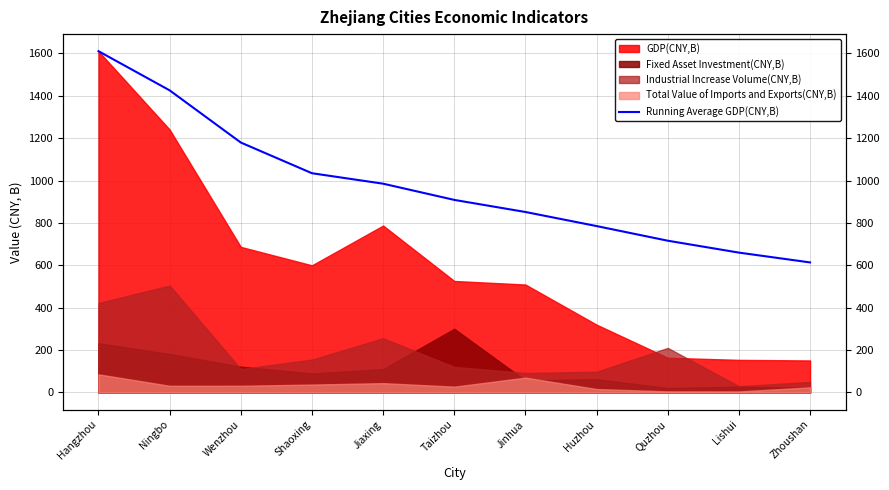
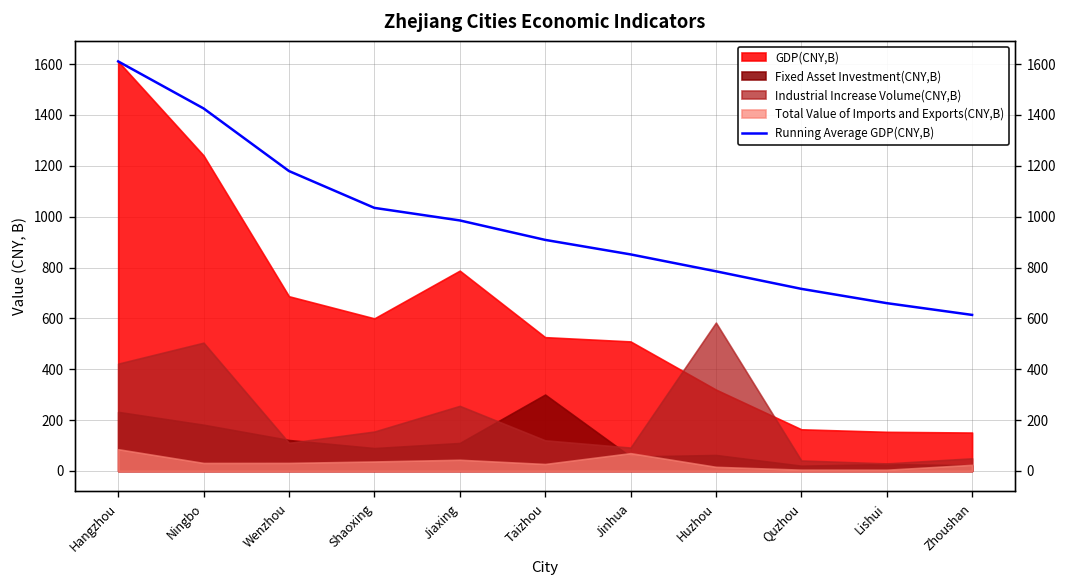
Industrial Increase Volume(CNY,B), Huzhou: 100 -> 580
Industrial Increase Volume(CNY,B), Quzhou: 210 -> 40
